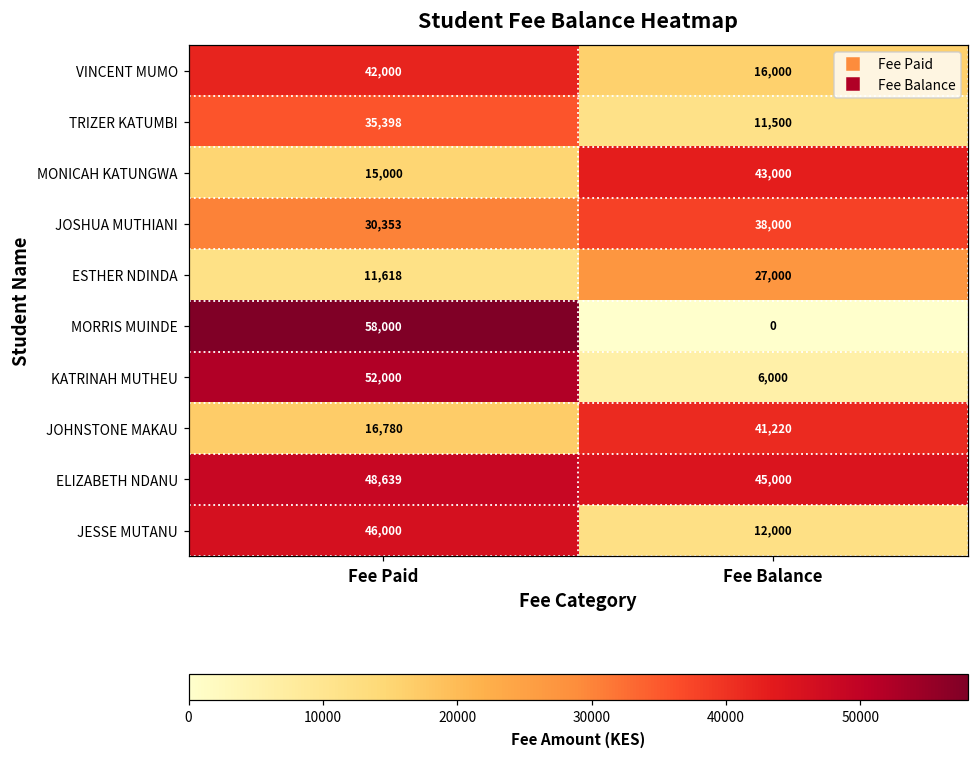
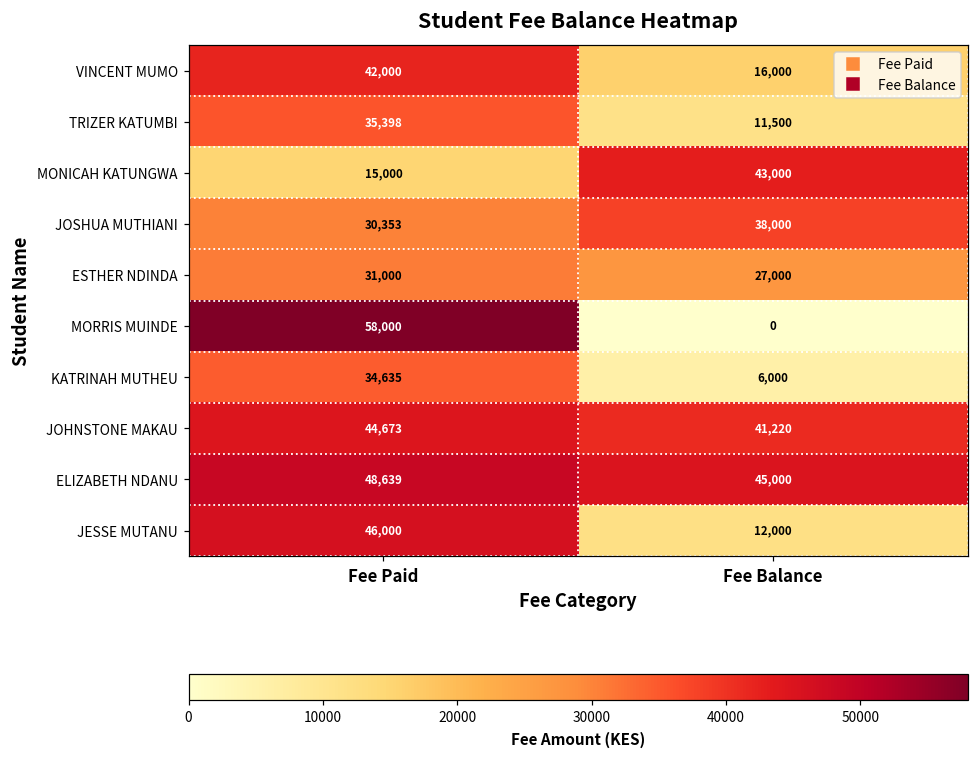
ESTHER NDINDA, Fee Paid: 11,618 -> 31,000
KATRINAH MUTHEU, Fee Paid: 52,000 -> 34,635
JOHNSTONE MAKAU, Fee Paid: 16,780 -> 44,673
